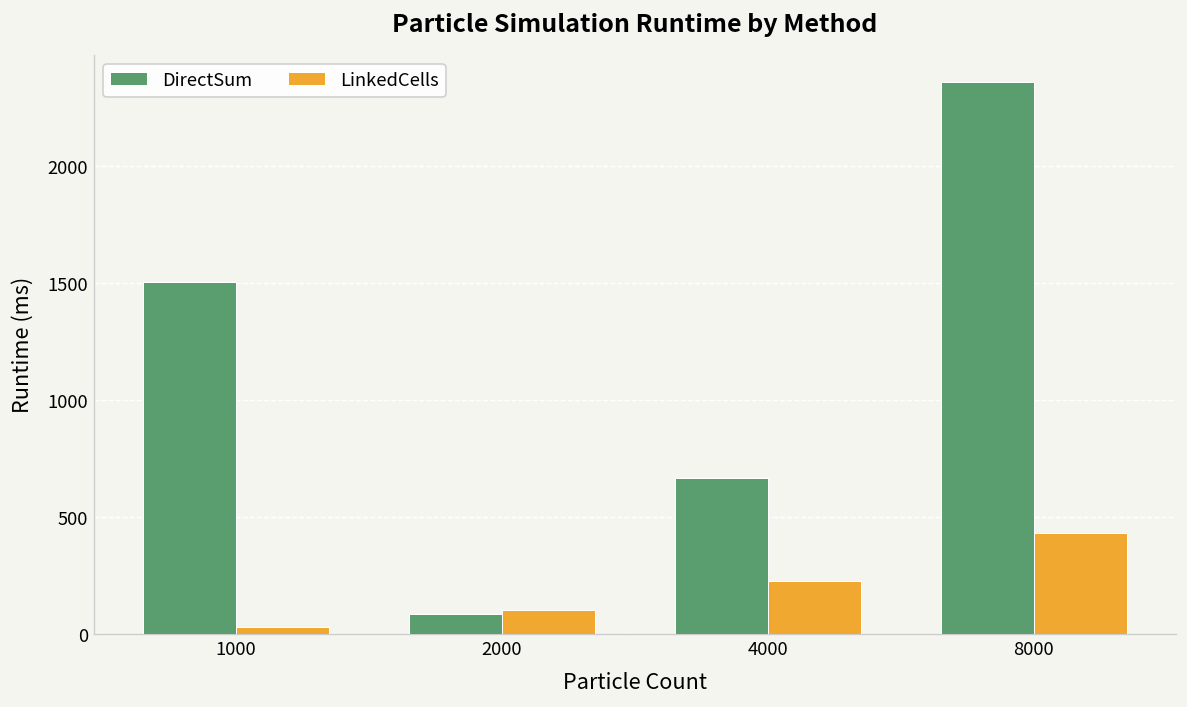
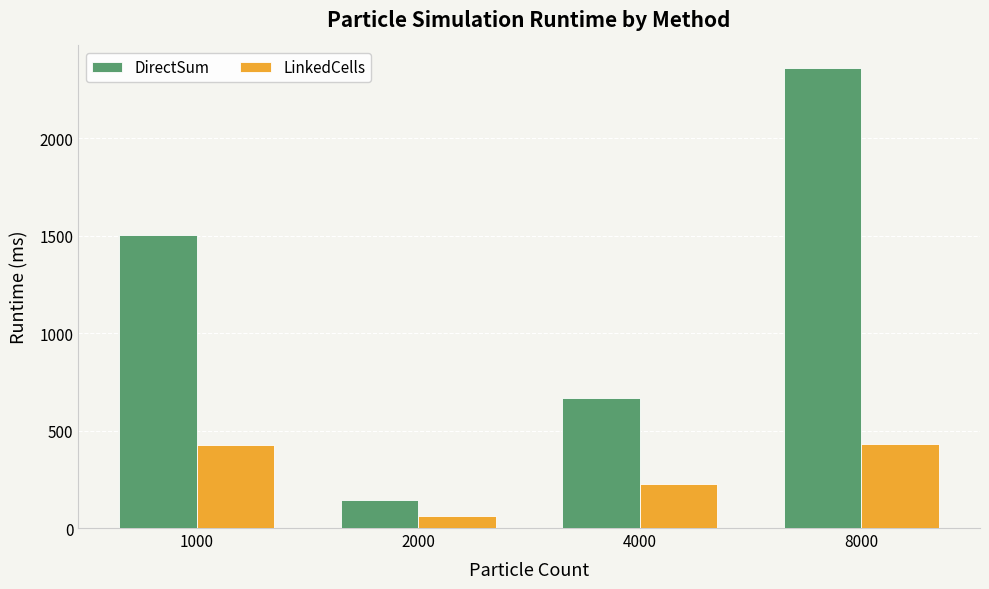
LinkedCells, 1000: 30 -> 430
DirectSum, 2000: 90 -> 150
LinkedCells, 2000: 100 -> 60
